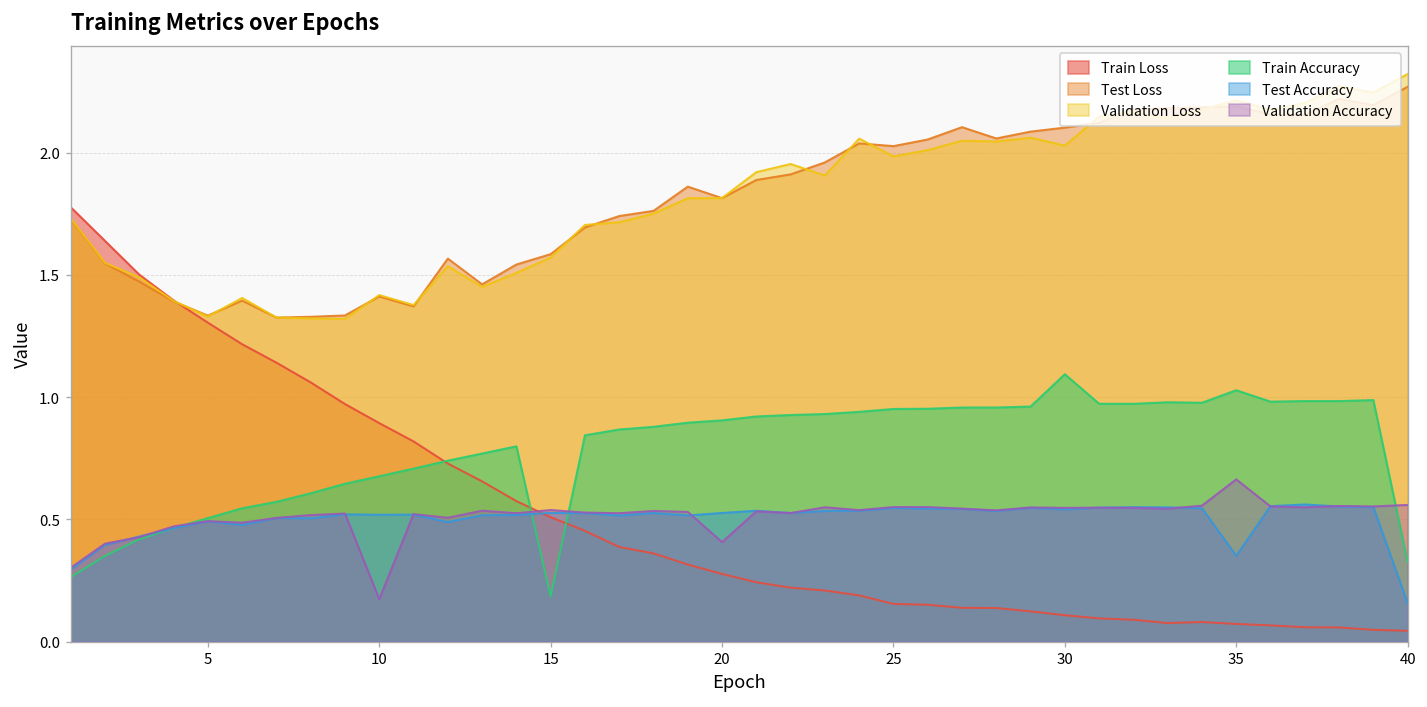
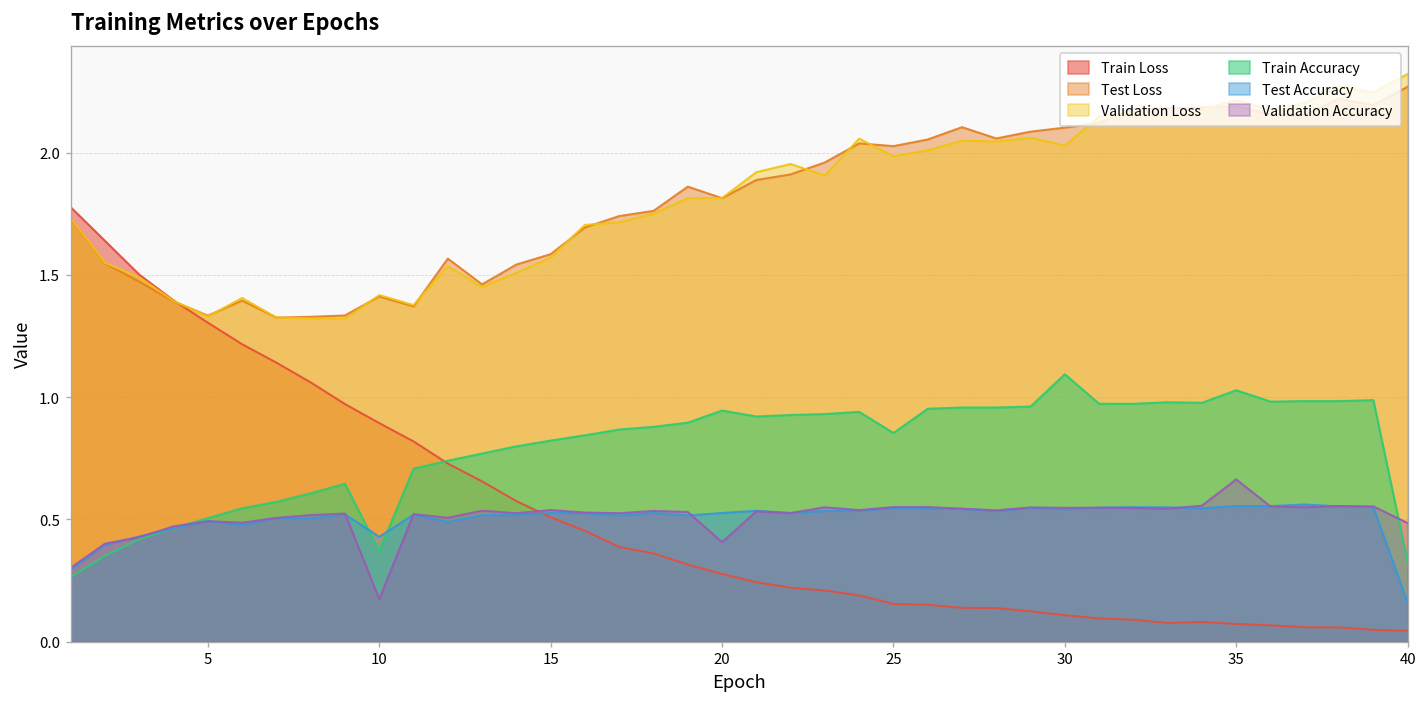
Train Accuracy, 10: 0.68 -> 0.37
Test Accuracy, 10: 0.52 -> 0.43
Train Accuracy, 15: 0.18 -> 0.82
Train Accuracy, 20: 0.90 -> 0.95
Train Accuracy, 25: 0.95 -> 0.85
Test Accuracy, 35: 0.35 -> 0.55
Validation Accuracy, 40: 0.56 -> 0.49
